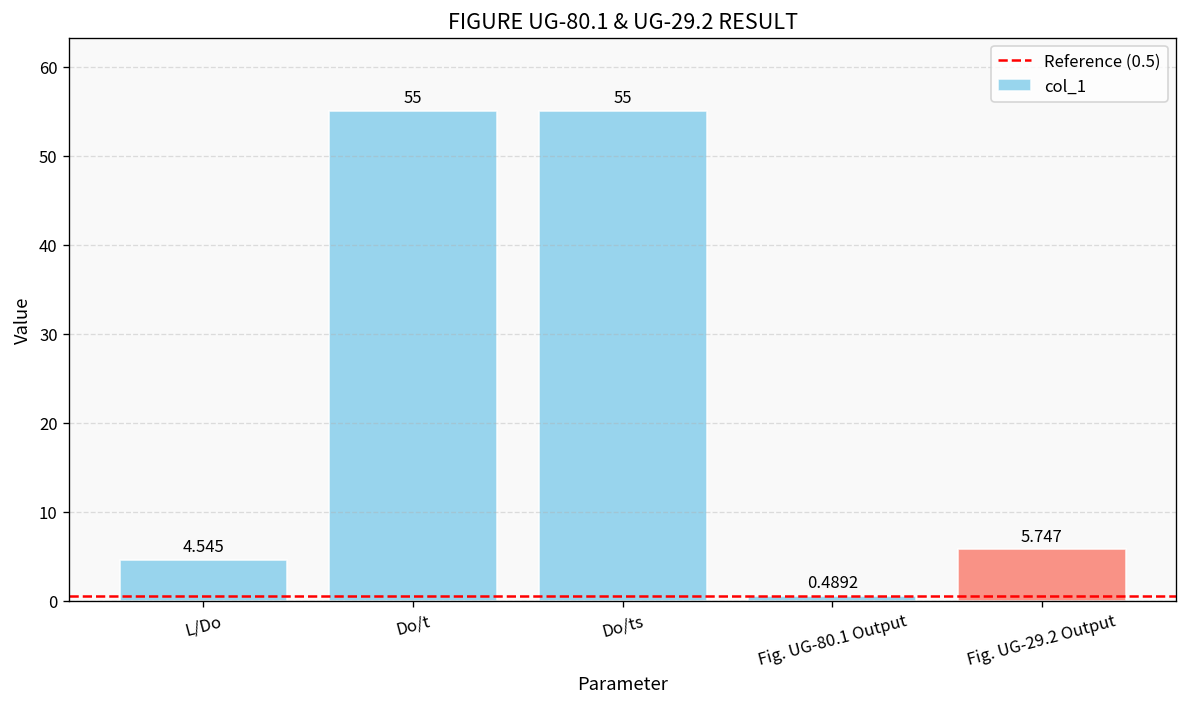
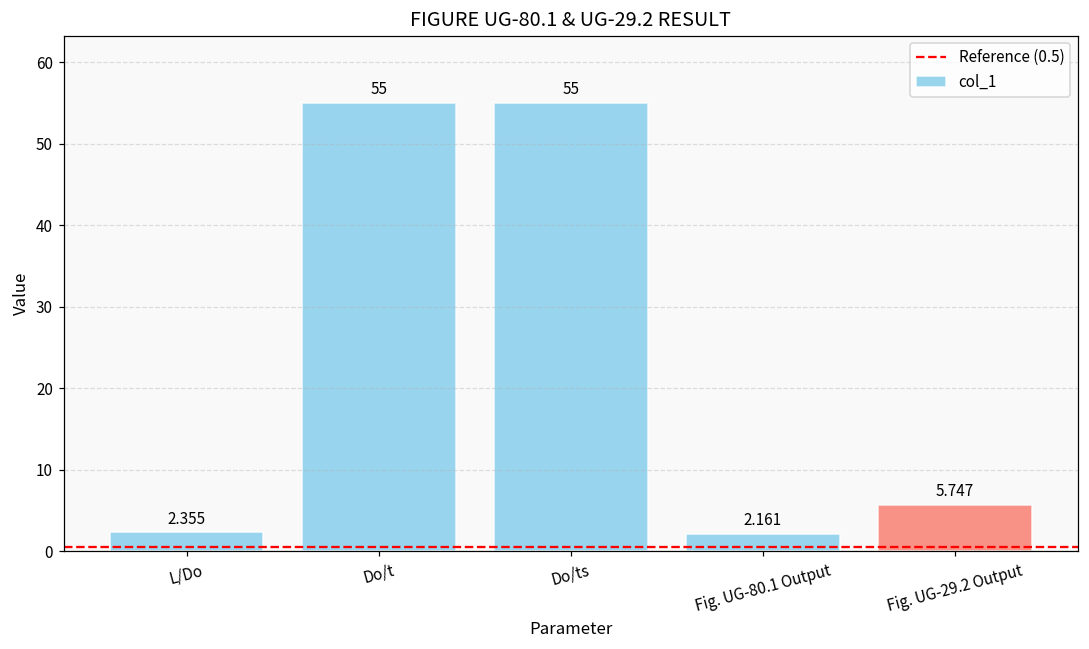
L/Do: 4.545 -> 2.355
Fig. UG-80.1 Output: 0.4892 -> 2.161
